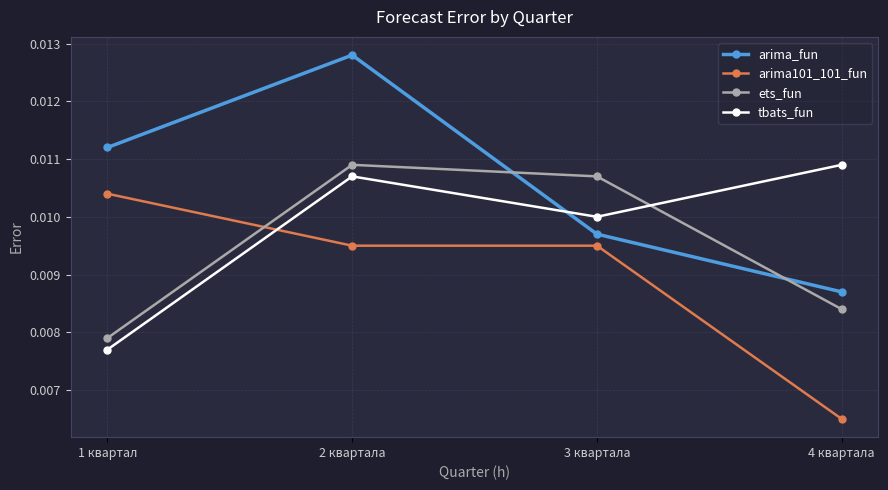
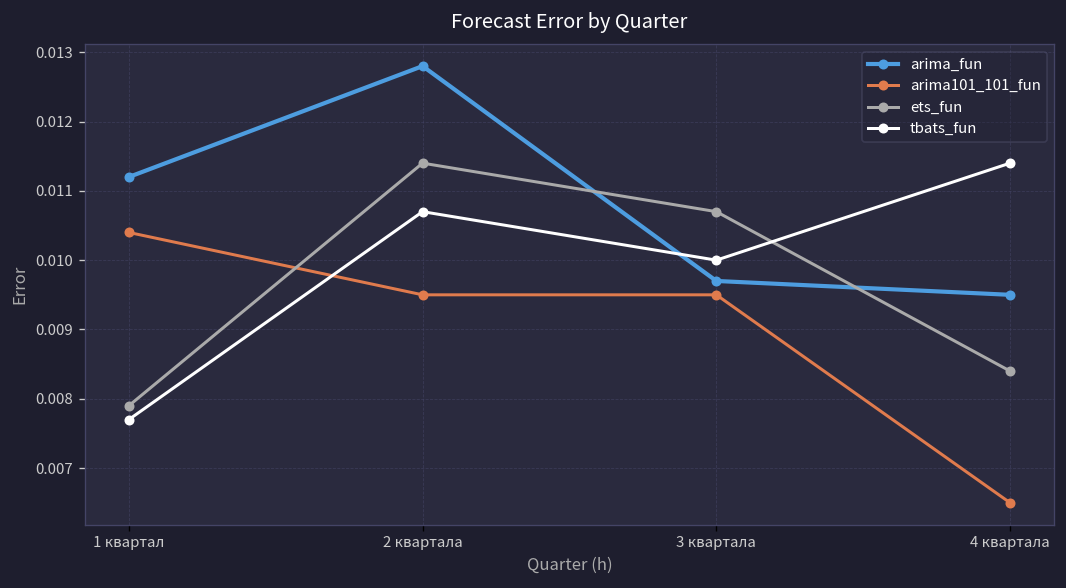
ets_fun, 2 квартала: 0.0109 -> 0.0114
arima_fun, 4 квартала: 0.0087 -> 0.0095
tbats_fun, 4 квартала: 0.0109 -> 0.0114
